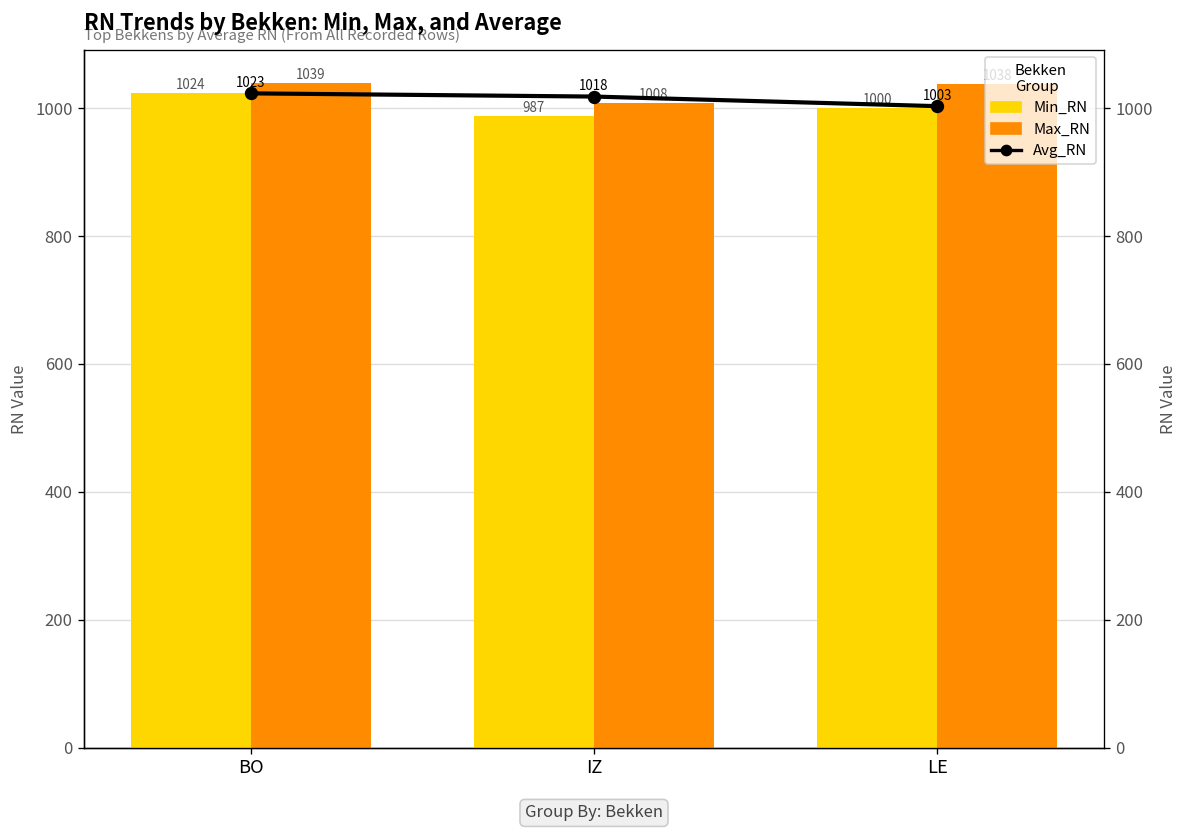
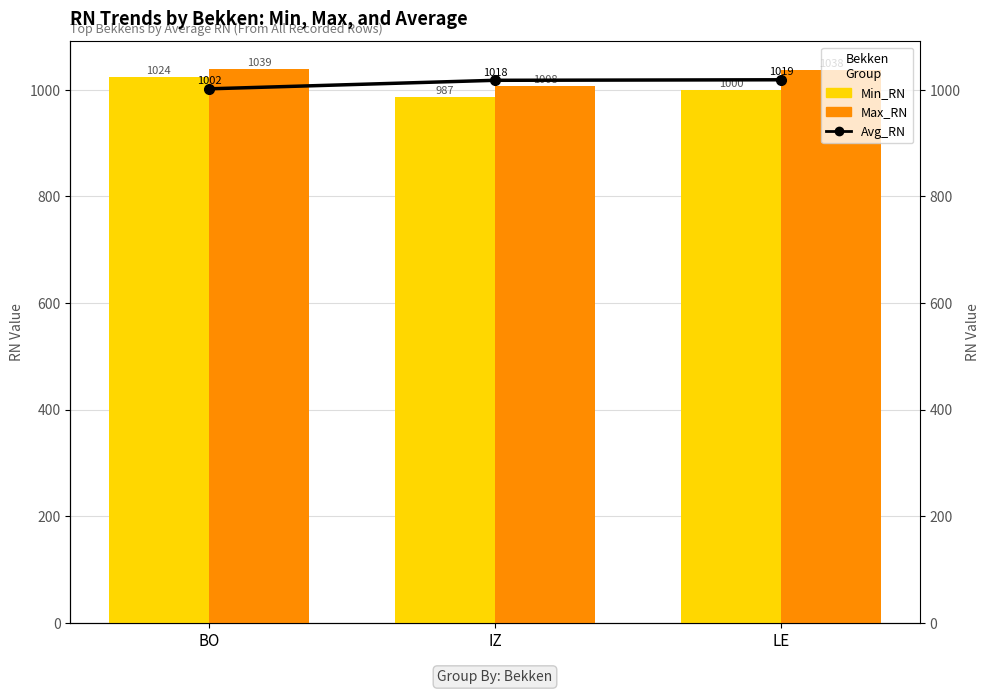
Avg_RN, BO: 1023 -> 1002
Avg_RN, LE: 1003 -> 1019
